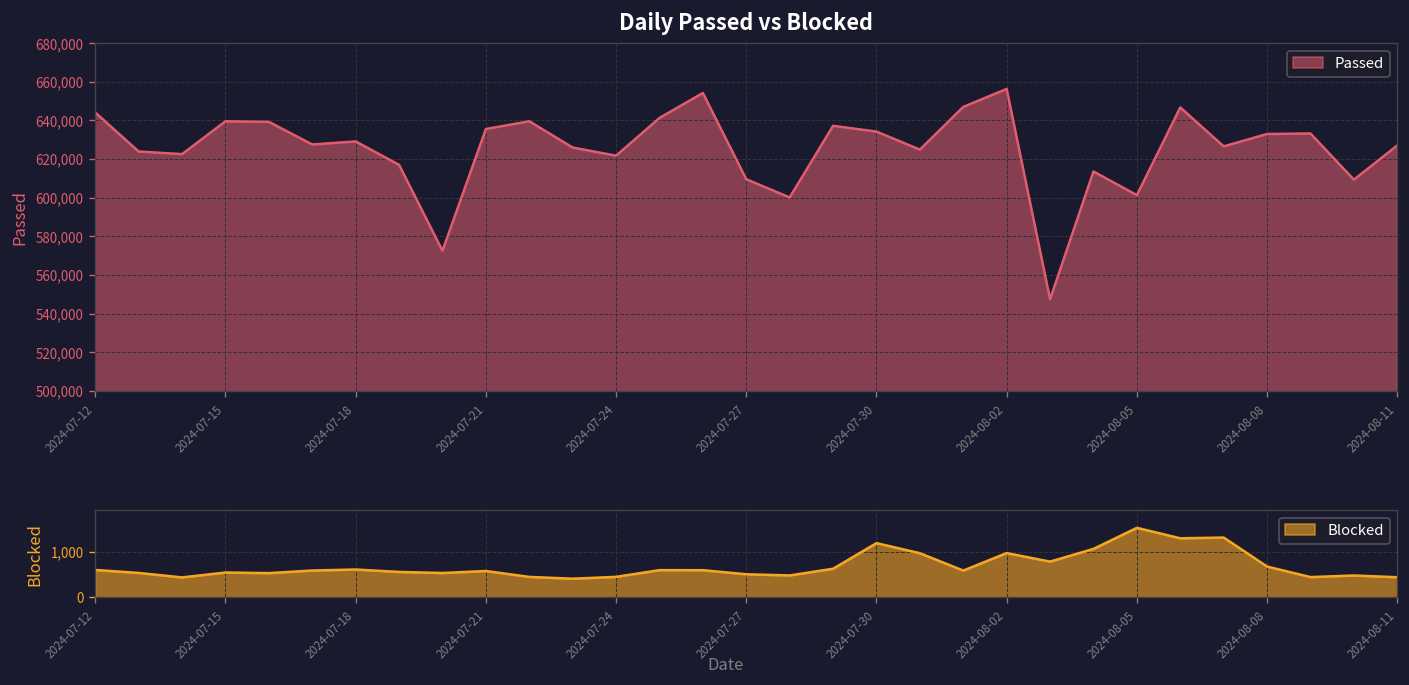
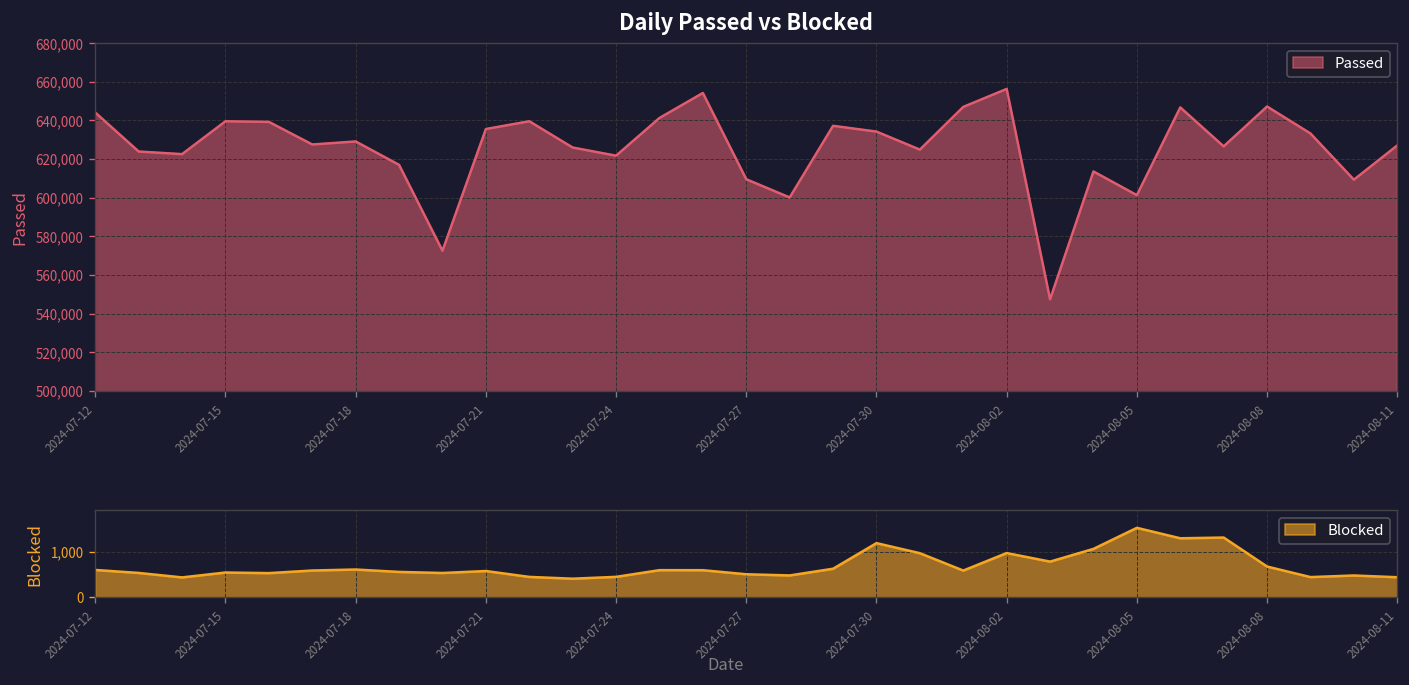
Daily Passed vs Blocked, 2024-08-08: 633,000 -> 647,000
